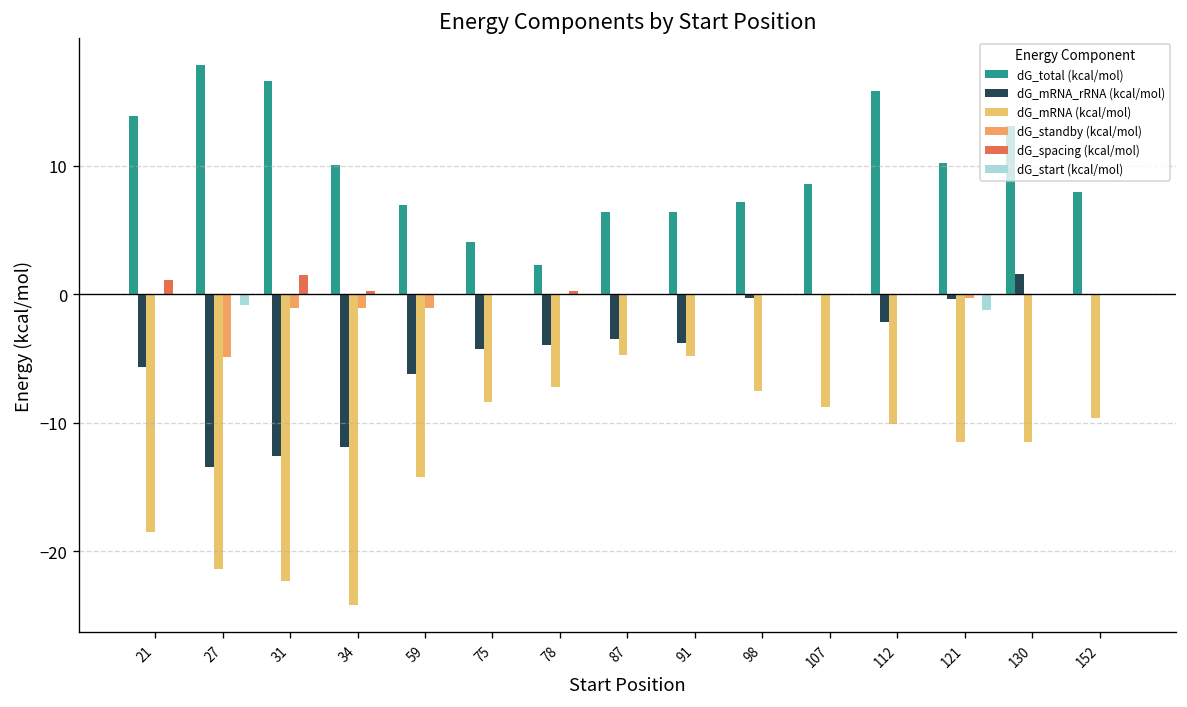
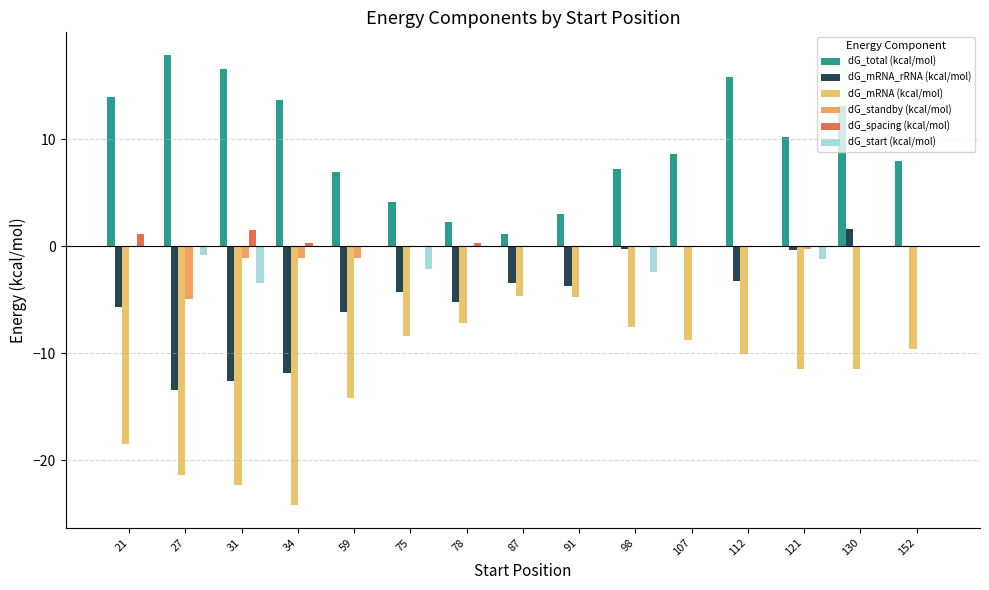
dG_start (kcal/mol), 31: 0.0 -> -3.4
dG_total (kcal/mol), 34: 10.1 -> 13.7
dG_start (kcal/mol), 75: 0.0 -> -2.1
dG_mRNA_rRNA (kcal/mol), 78: -4.0 -> -5.2
dG_total (kcal/mol), 87: 6.5 -> 1.2
dG_total (kcal/mol), 91: 6.4 -> 3.0
dG_start (kcal/mol), 98: 0.0 -> -2.5
dG_mRNA_rRNA (kcal/mol), 112: -2.1 -> -3.3
